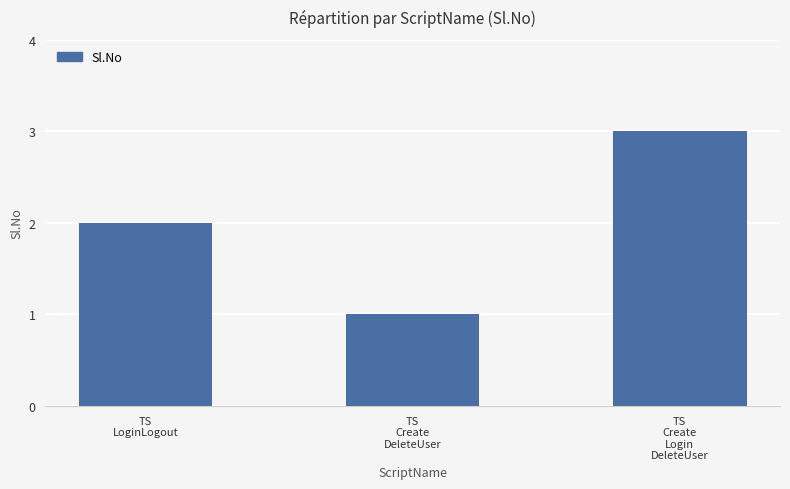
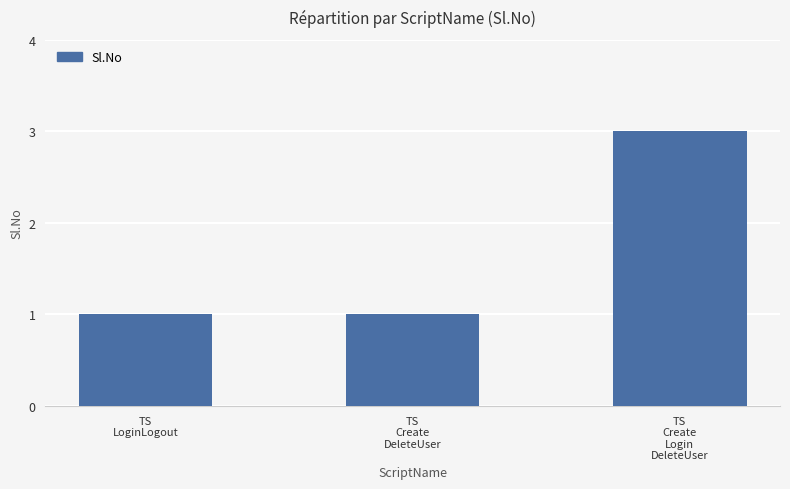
TS LoginLogout: 2 -> 1
